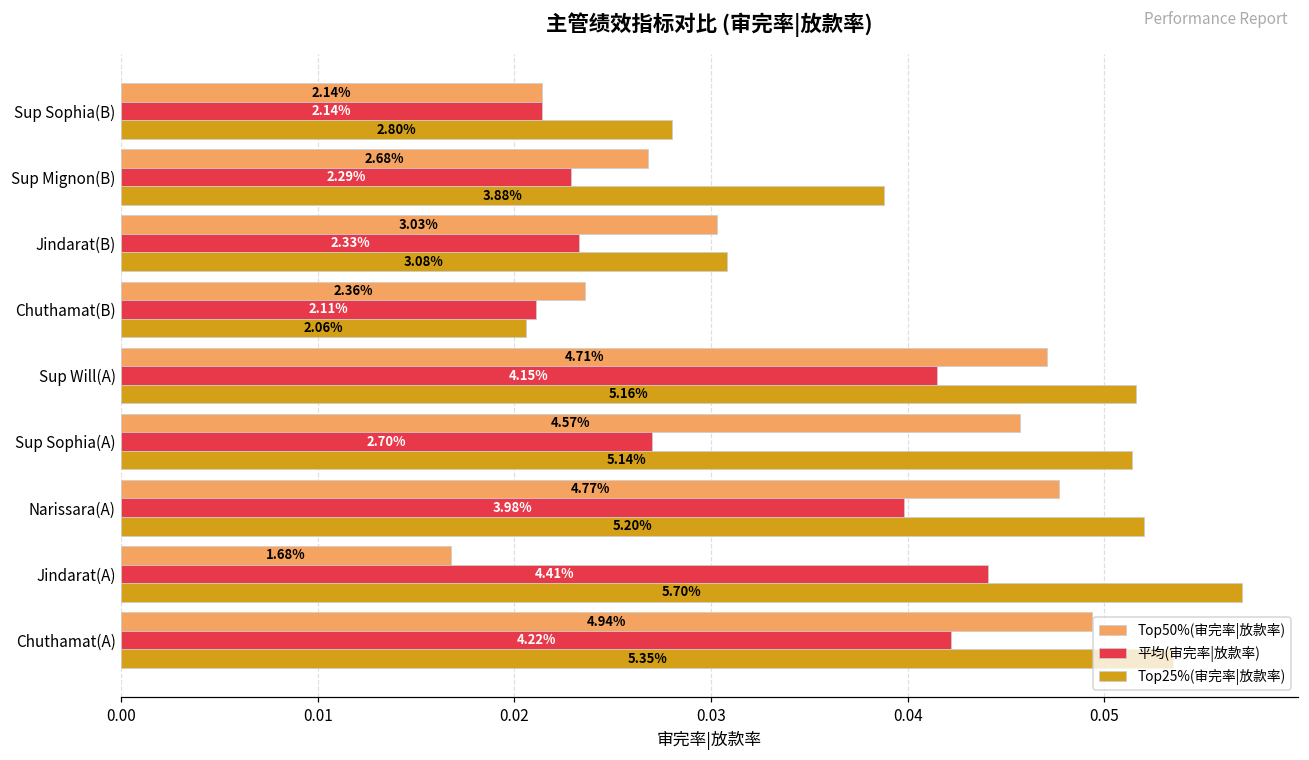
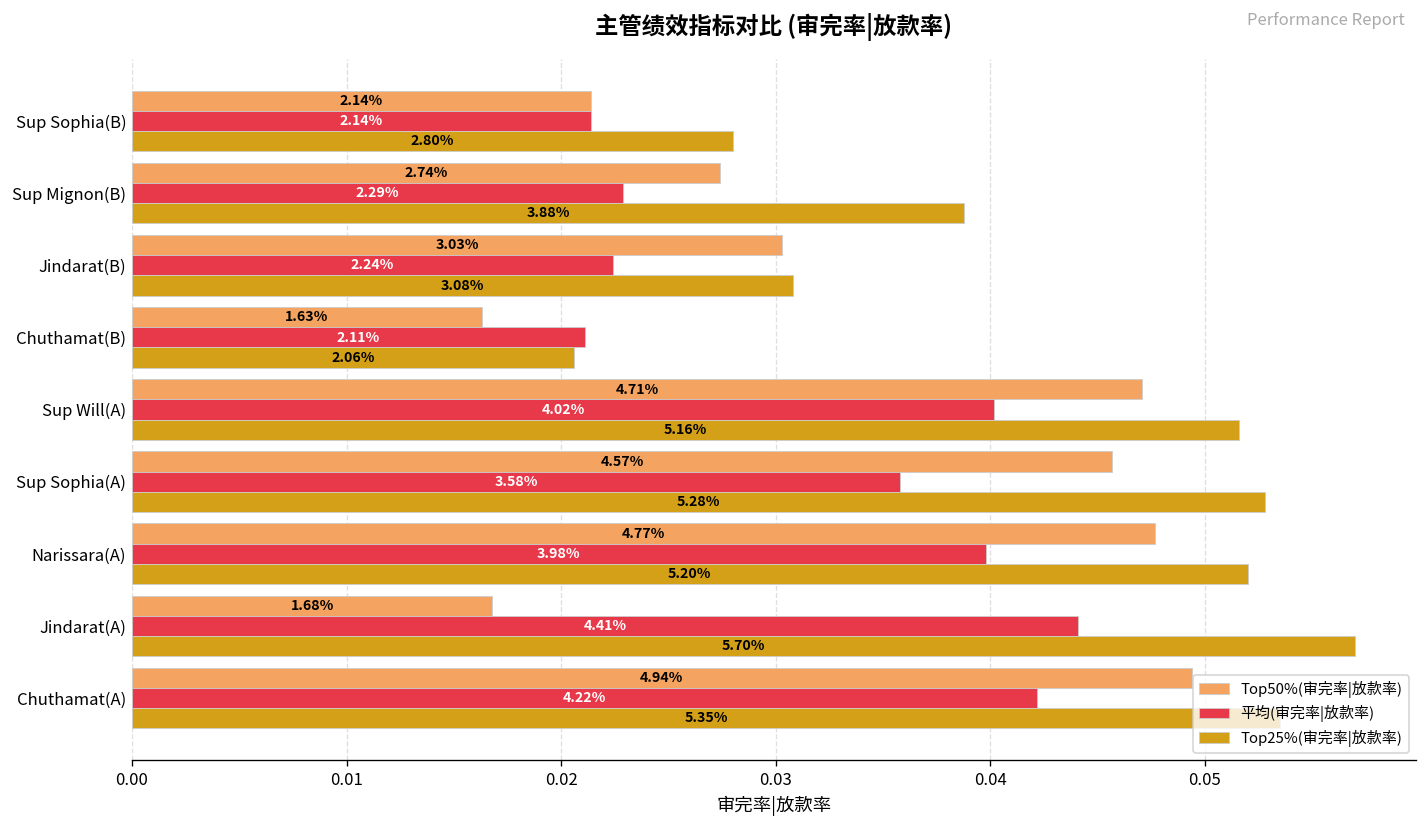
Top50%(审完率|放款率), Sup Mignon(B): 2.68% -> 2.74%
平均(审完率|放款率), Jindarat(B): 2.33% -> 2.24%
Top50%(审完率|放款率), Chuthamat(B): 2.36% -> 1.63%
平均(审完率|放款率), Sup Will(A): 4.15% -> 4.02%
平均(审完率|放款率), Sup Sophia(A): 2.70% -> 3.58%
Top25%(审完率|放款率), Sup Sophia(A): 5.14% -> 5.28%
